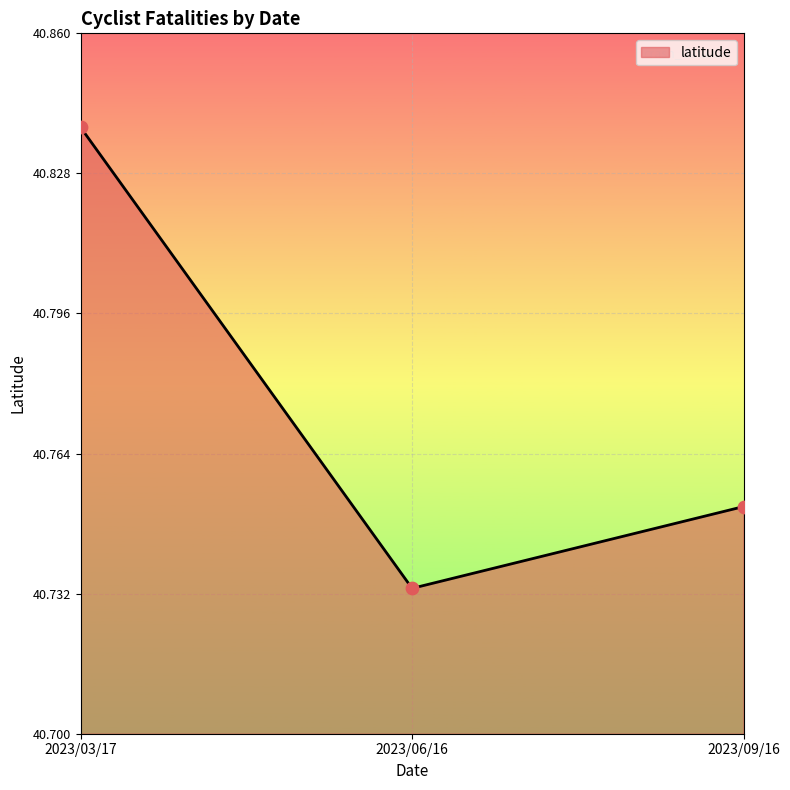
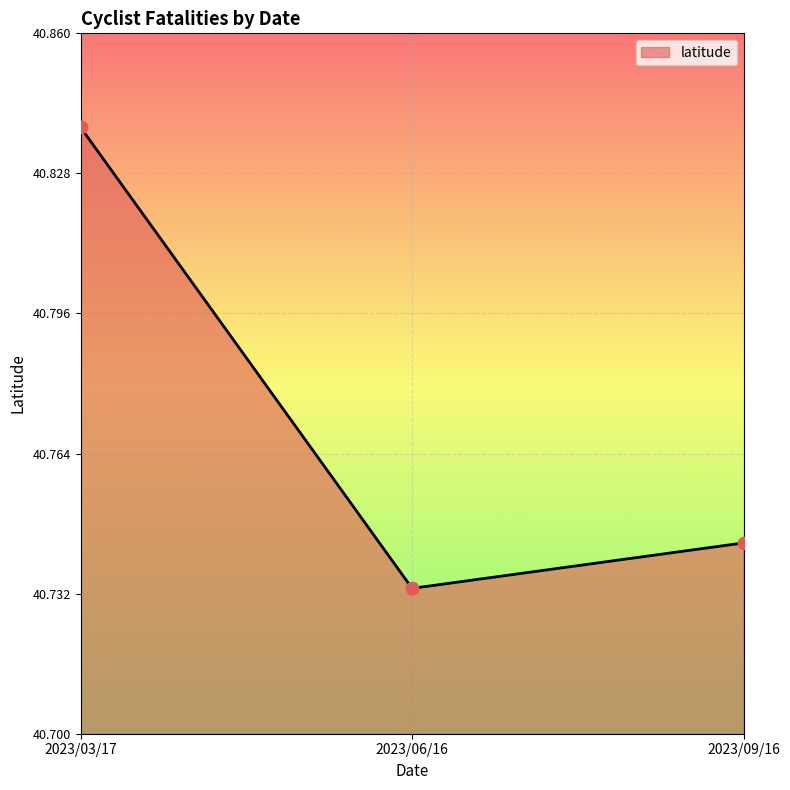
2023/09/16: 40.752 -> 40.744
